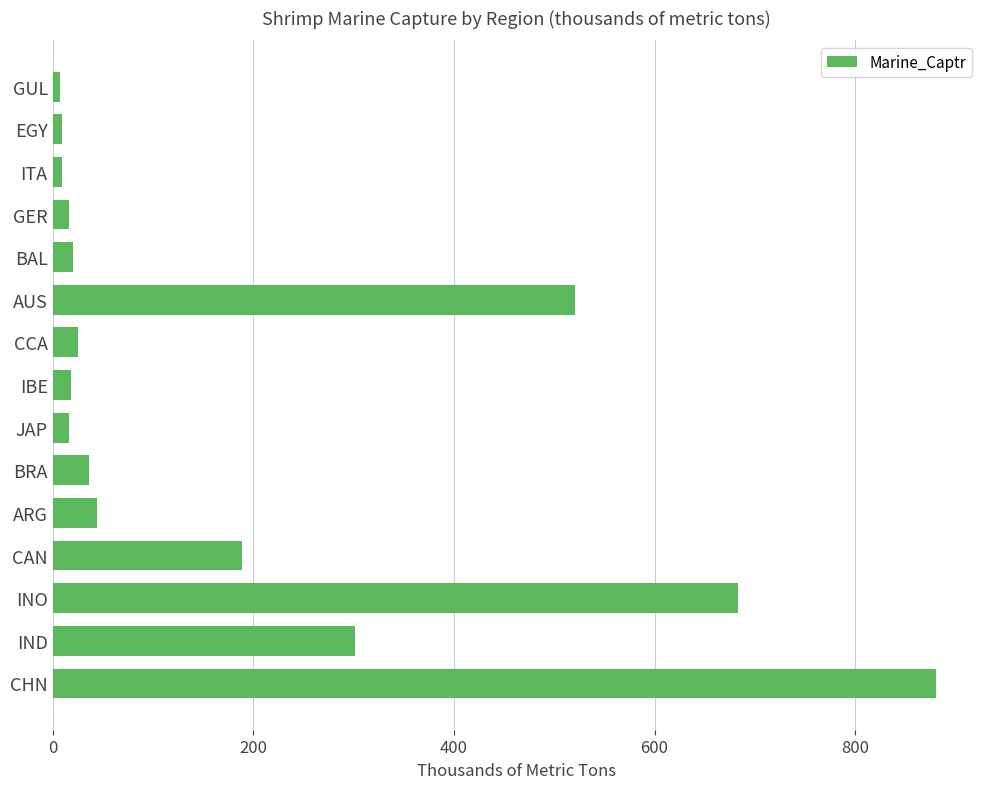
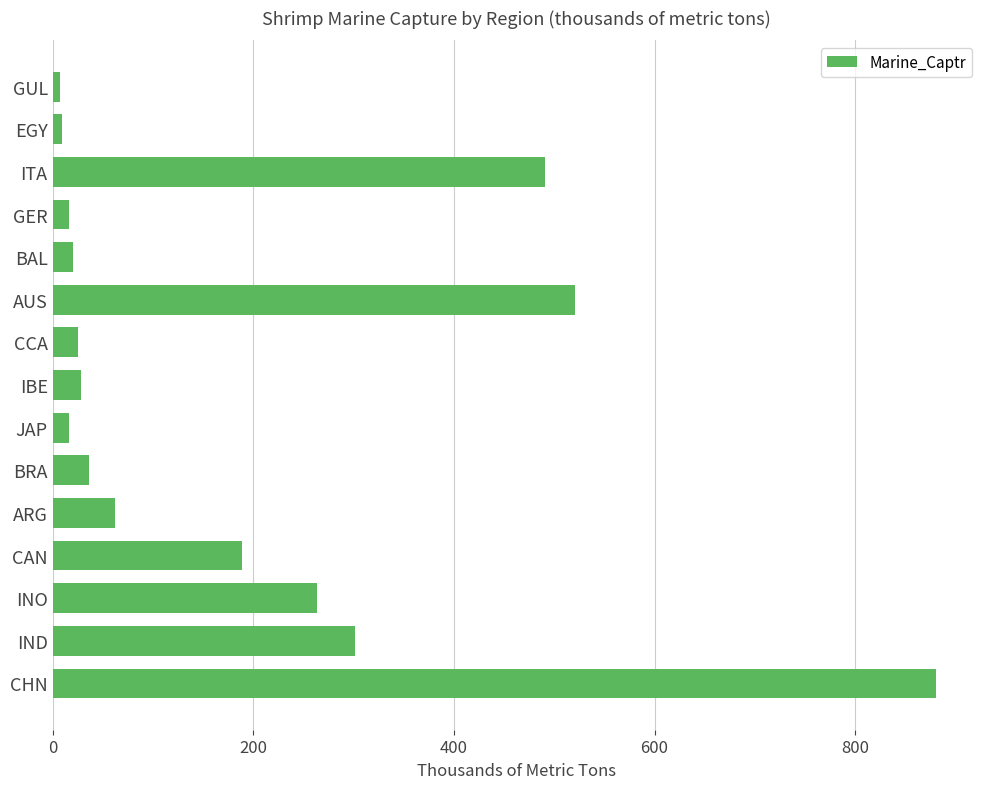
ITA: 10 -> 491
IBE: 18 -> 28
ARG: 44 -> 62
INO: 684 -> 264
